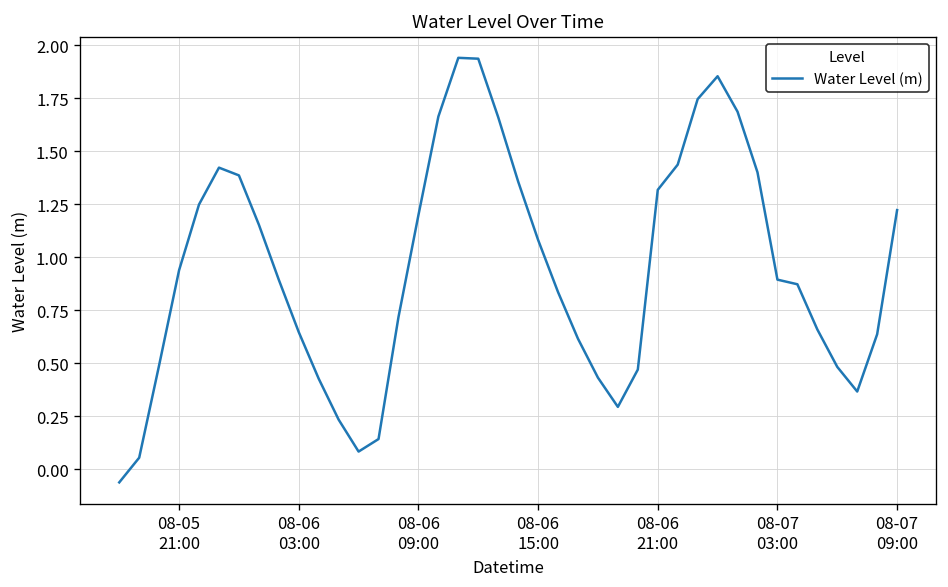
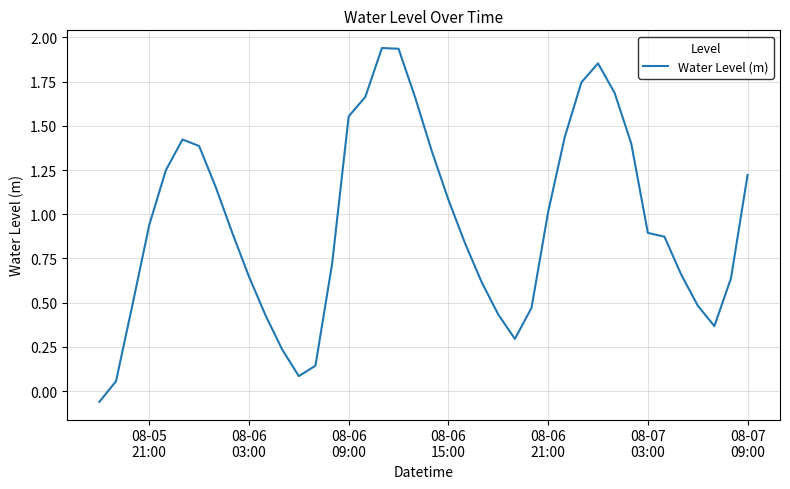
08-06 09:00: 1.20 -> 1.55
08-06 21:00: 1.32 -> 1.01
